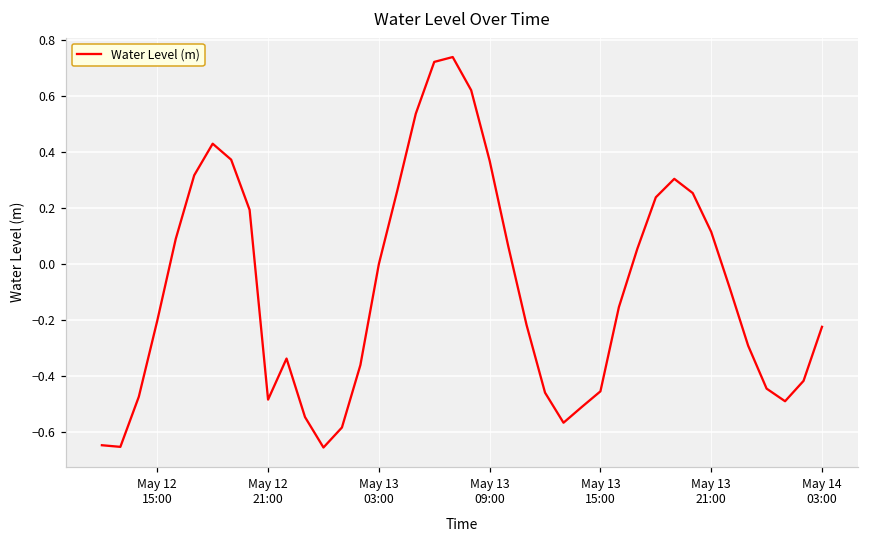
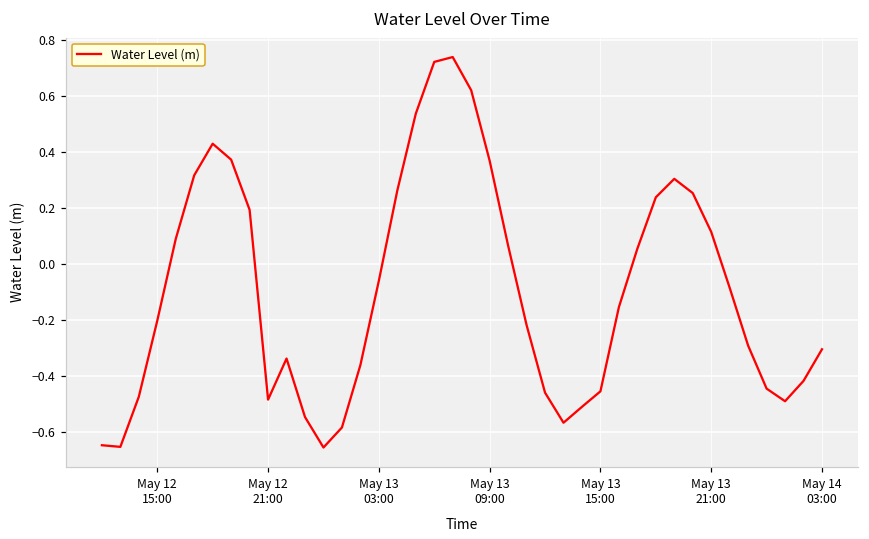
May 13 03:00: 0.00 -> -0.06
May 14 03:00: -0.23 -> -0.31
